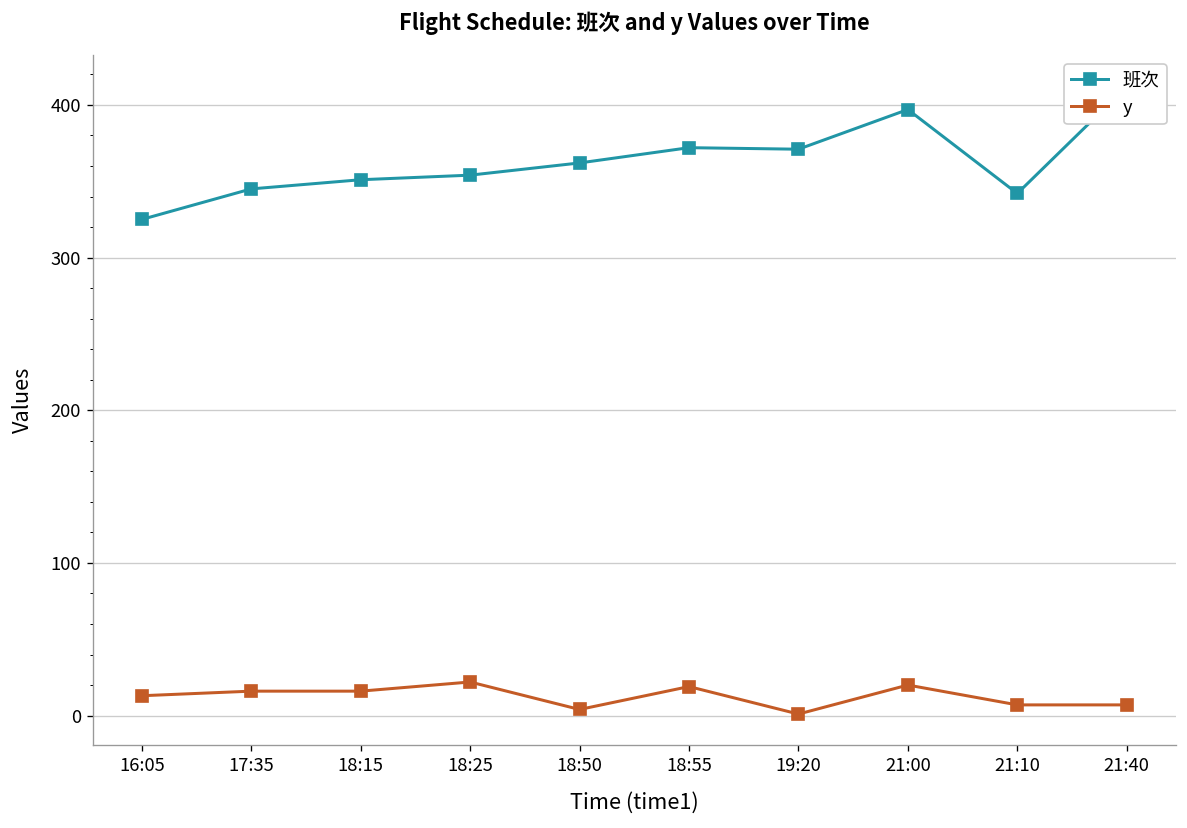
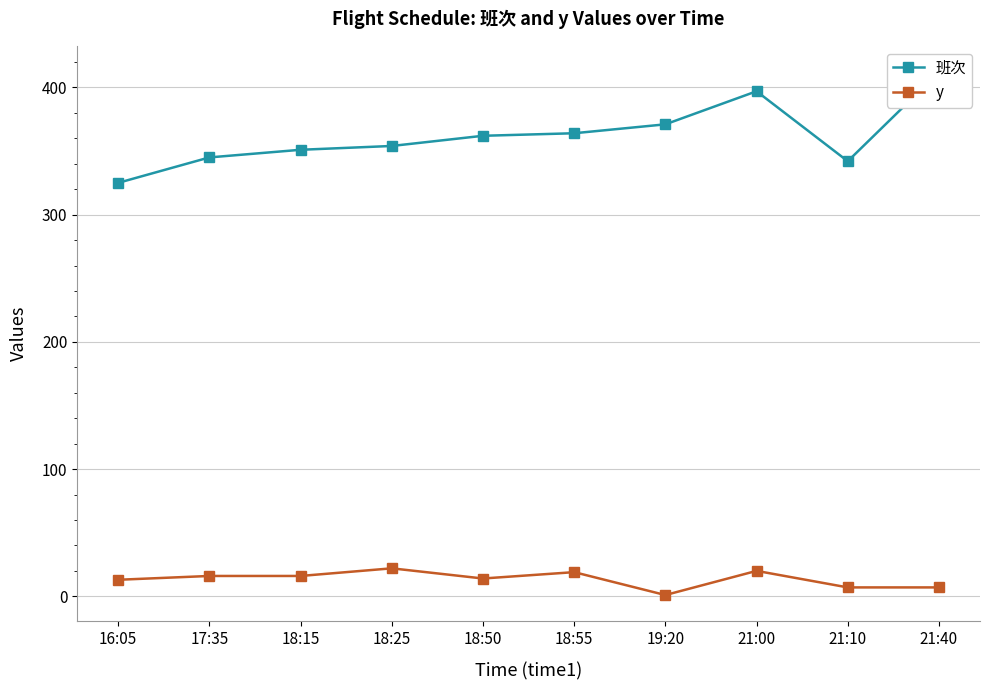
y, 18:50: 4 -> 14
班次, 18:55: 372 -> 364
